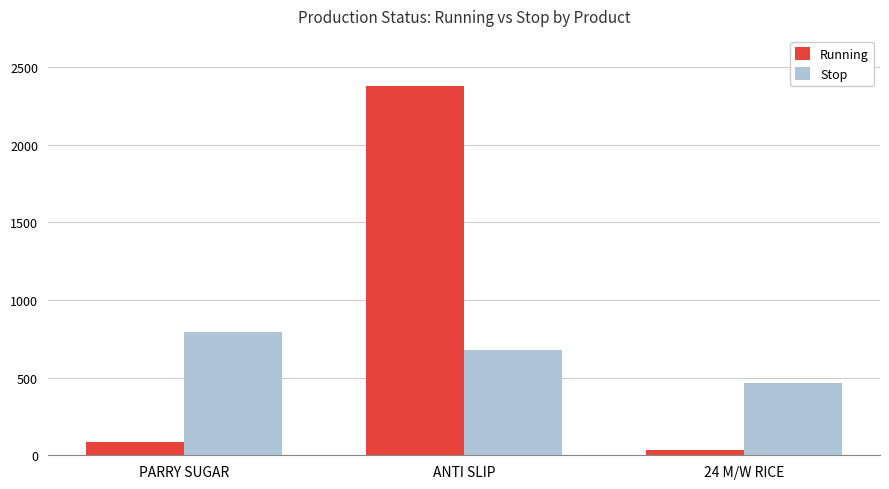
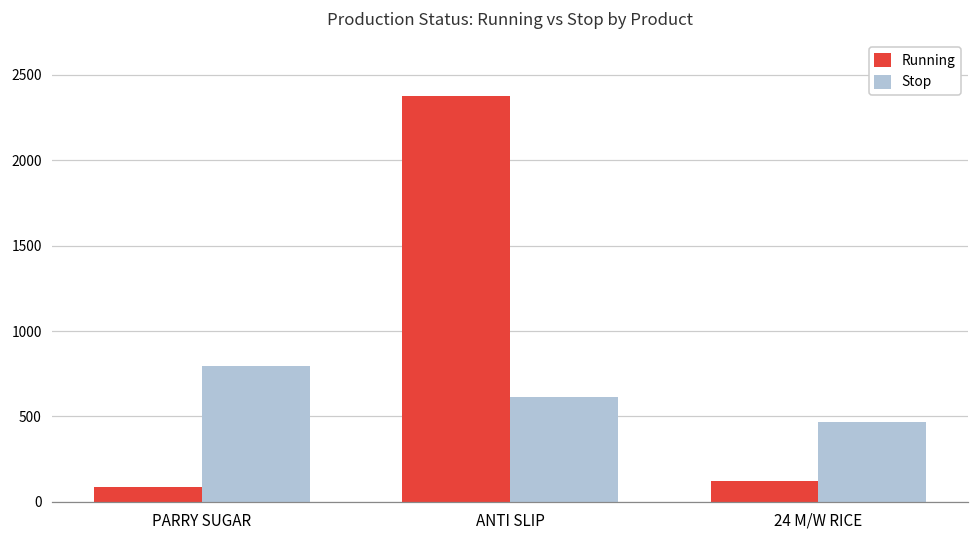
Stop, ANTI SLIP: 680 -> 620
Running, 24 M/W RICE: 40 -> 120
